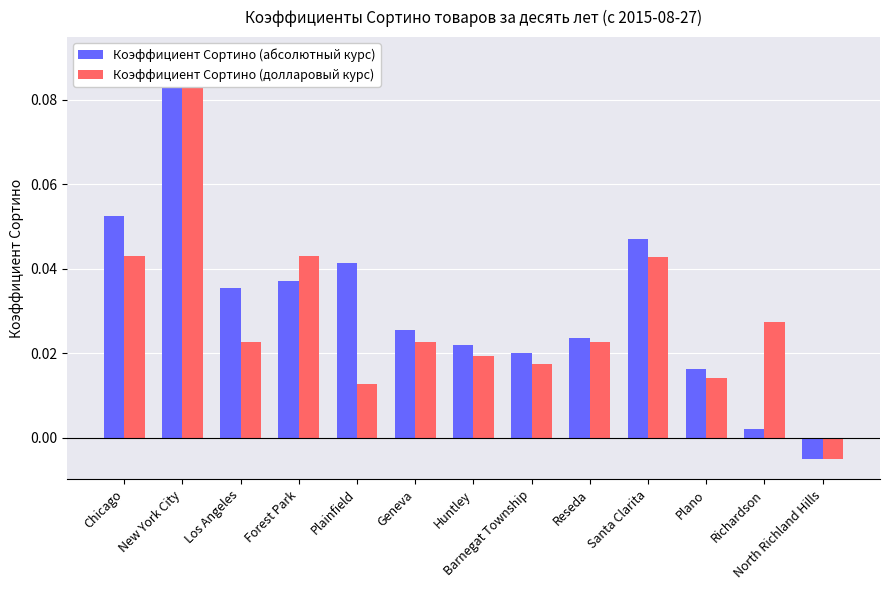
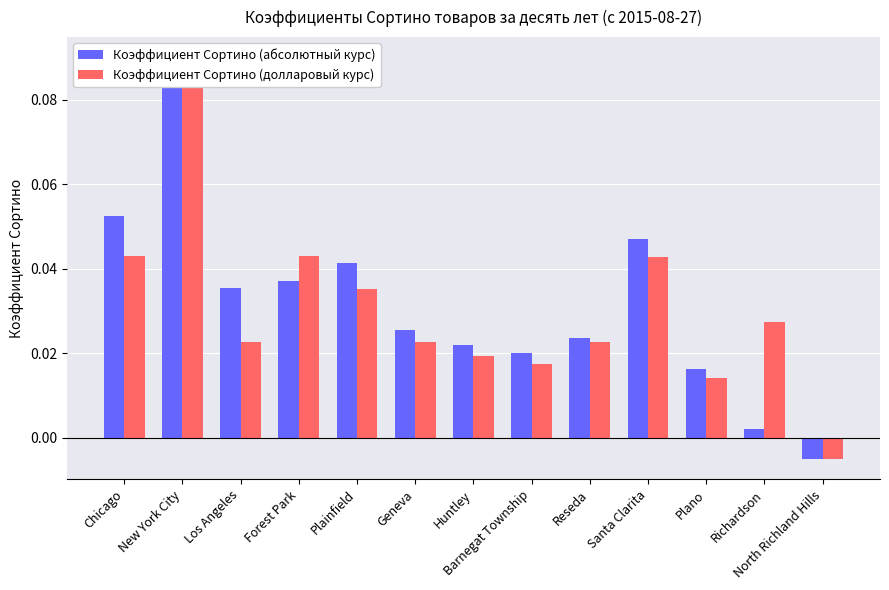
Коэффициент Сортино (долларовый курс), Plainfield: 0.013 -> 0.035
